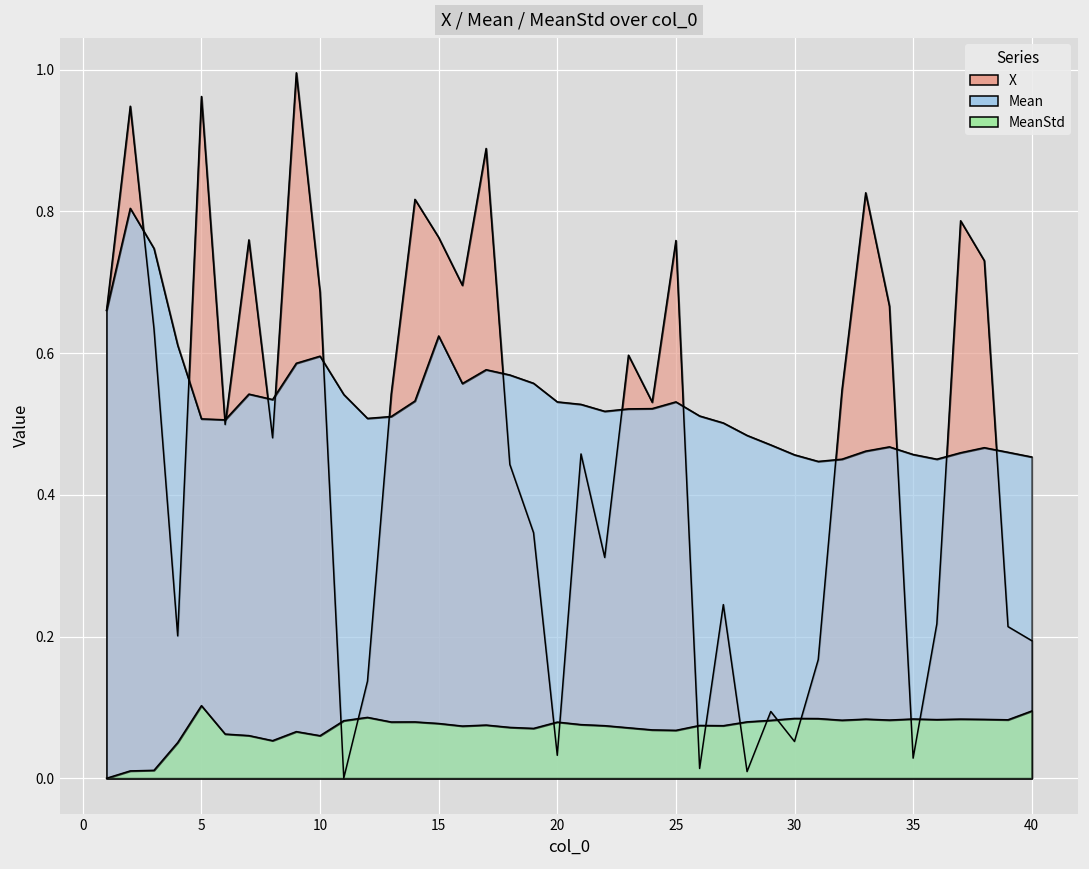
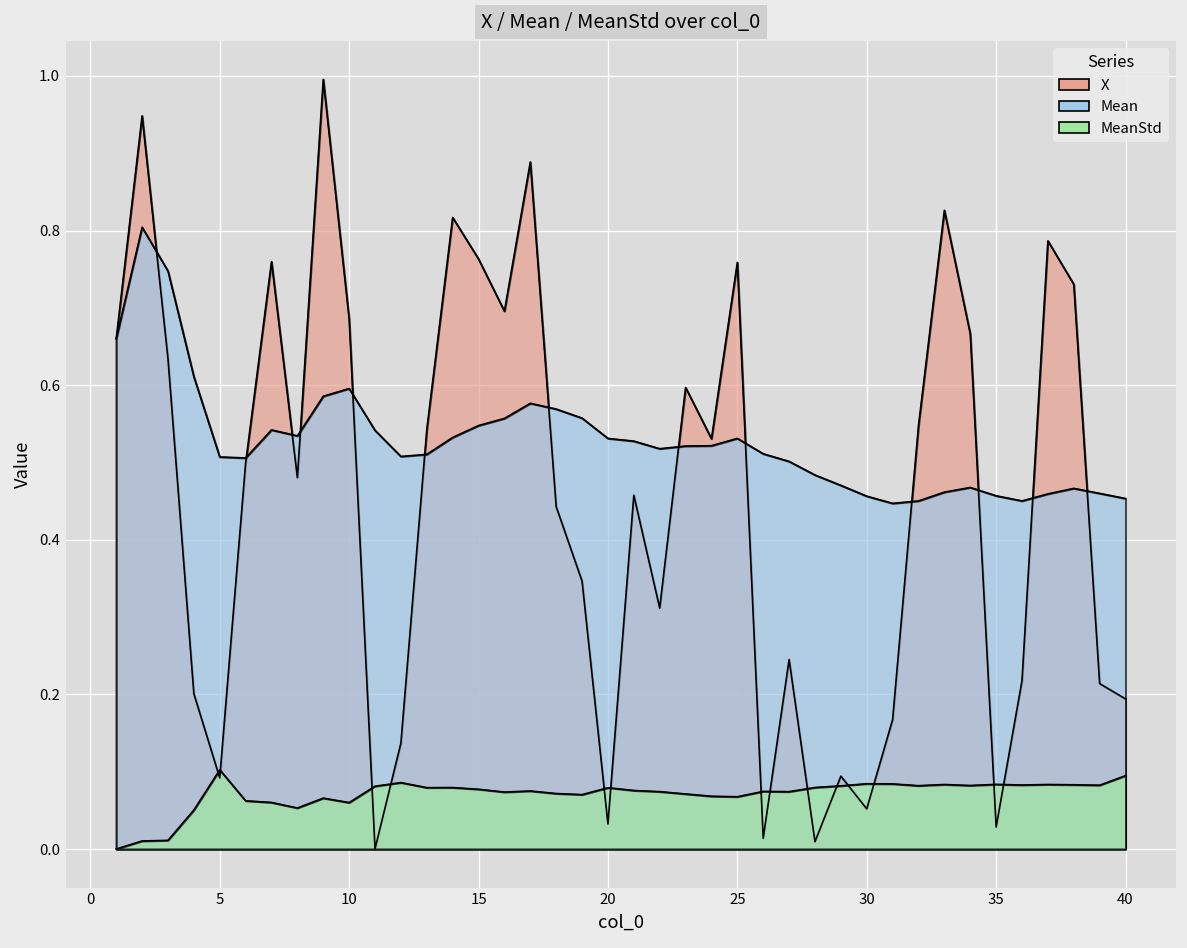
X, 5: 0.96 -> 0.09
Mean, 15: 0.62 -> 0.55
